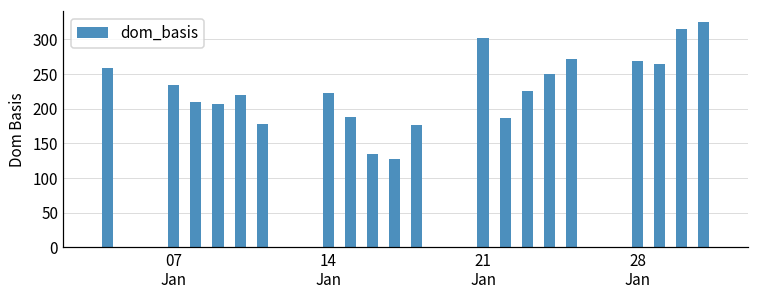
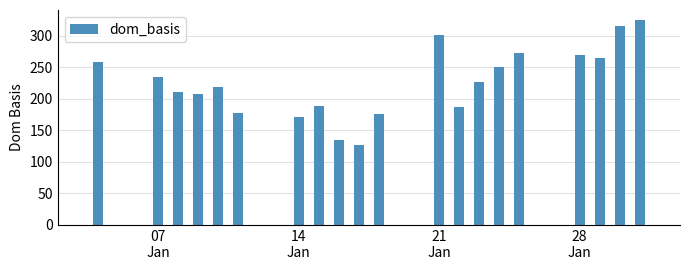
14 Jan: 220 -> 170
